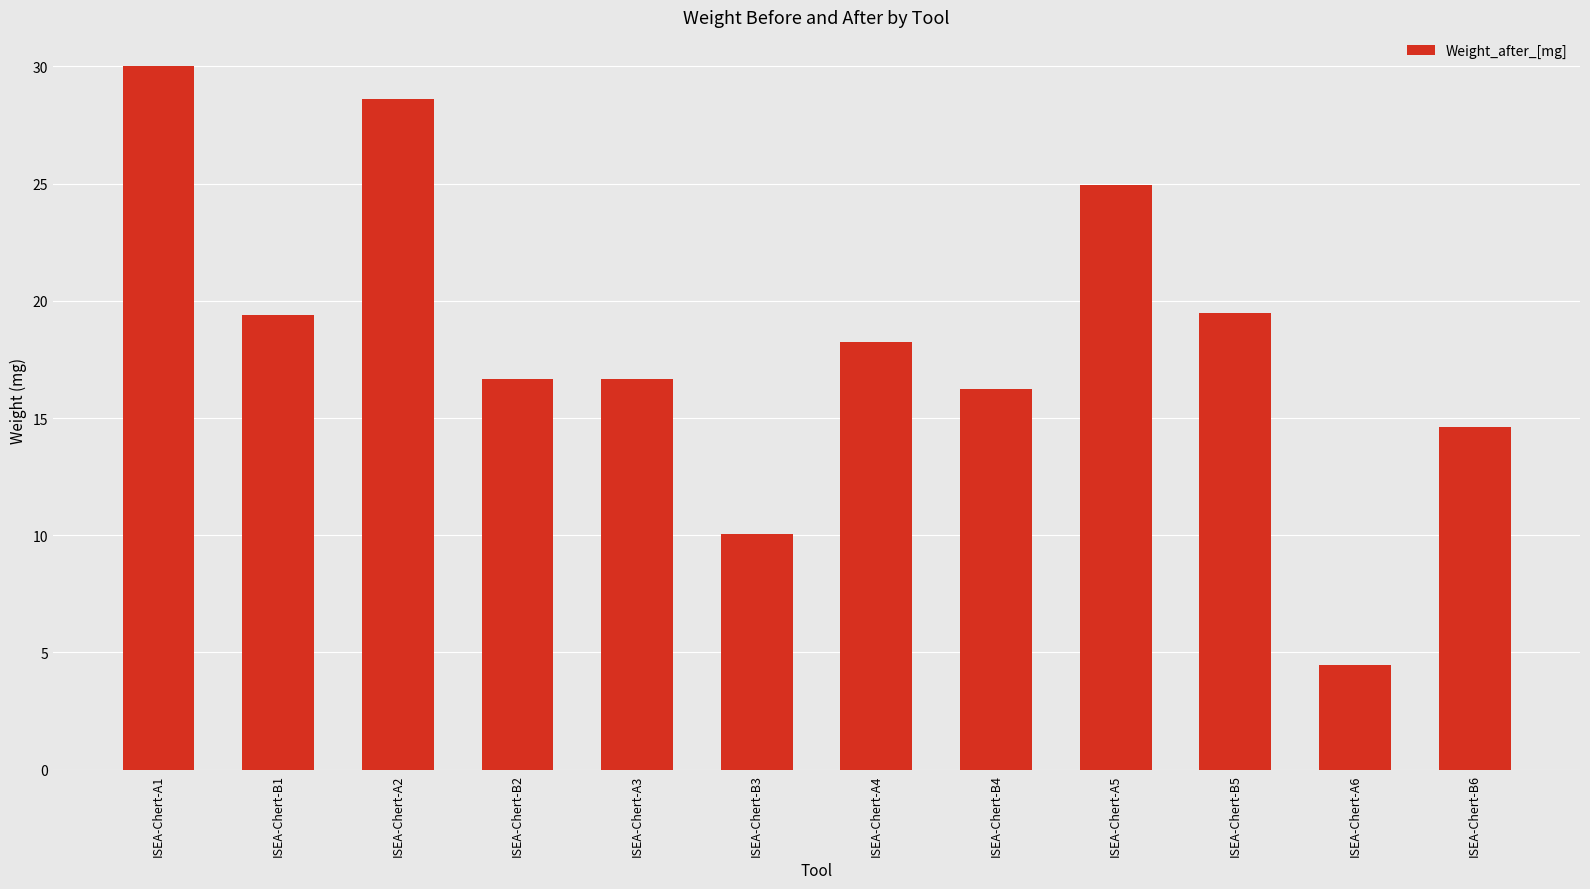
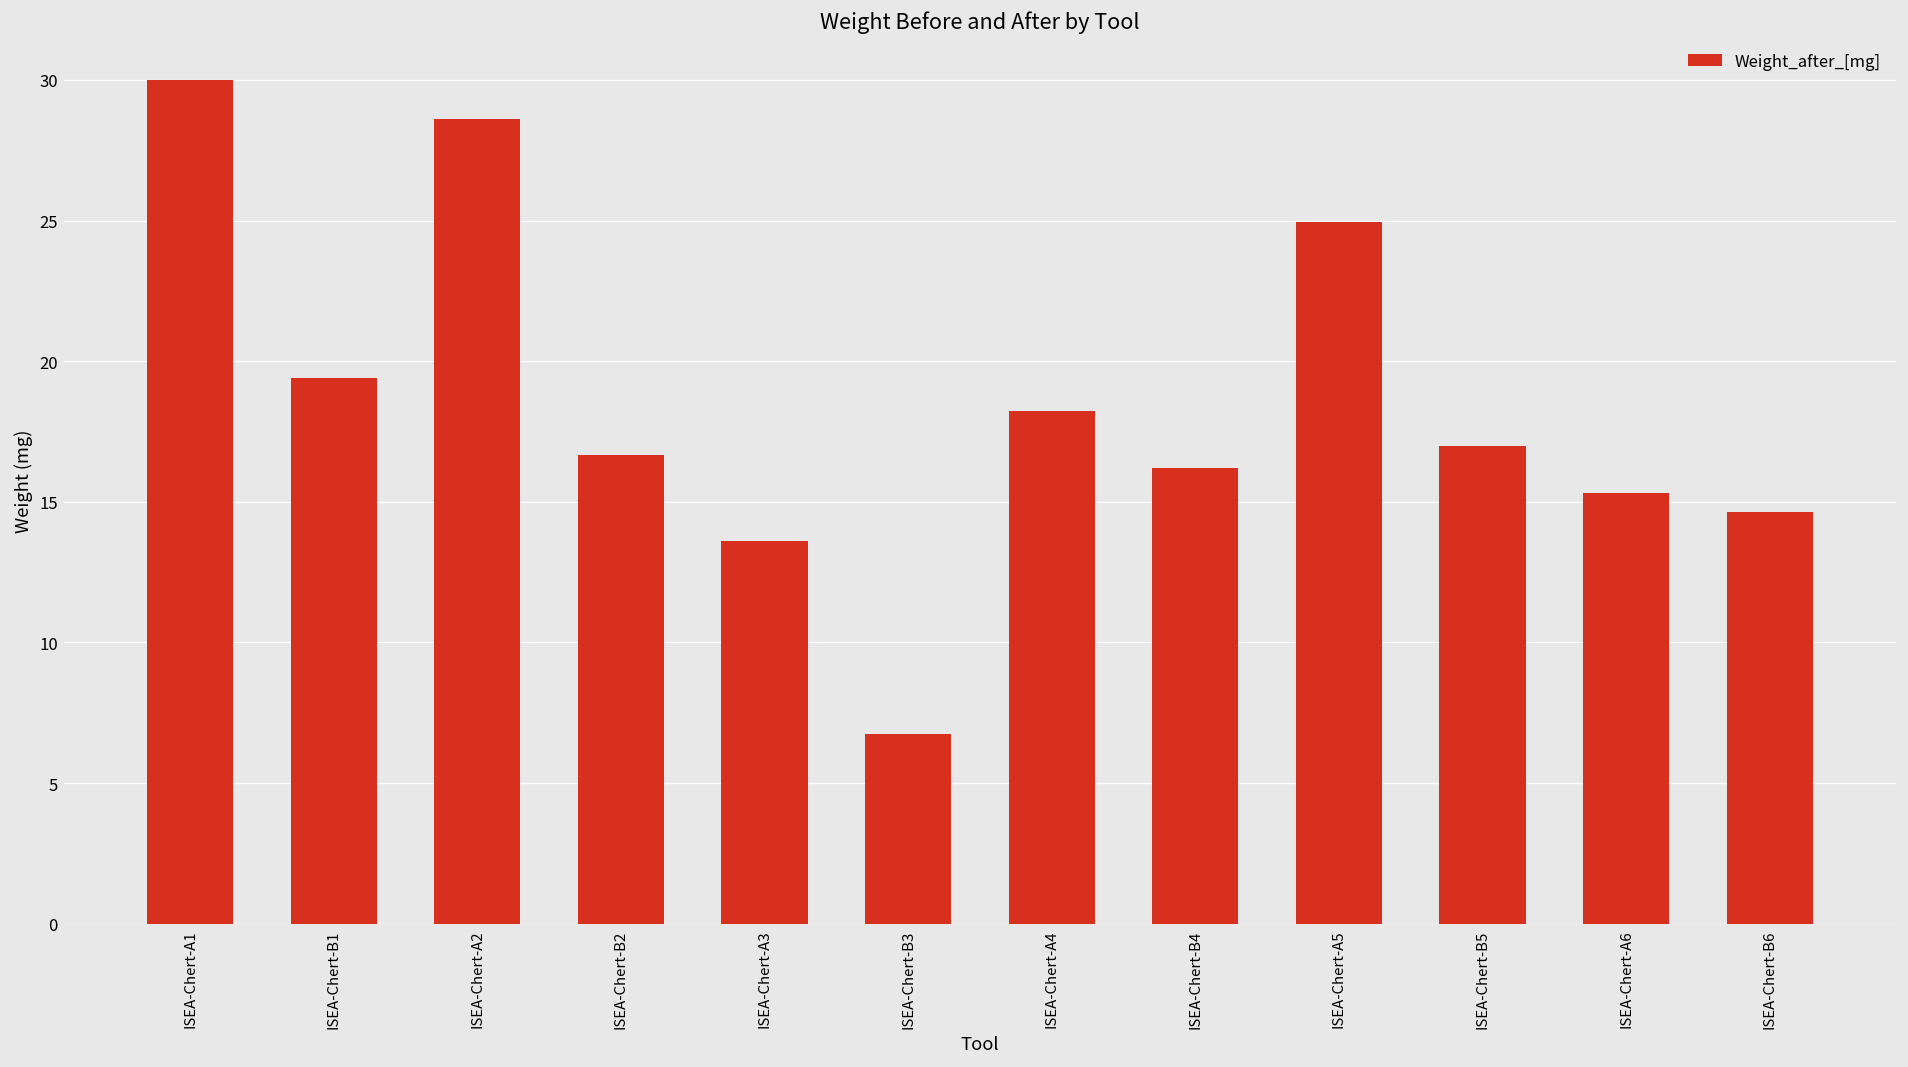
ISEA-Chert-A3: 16.7 -> 13.6
ISEA-Chert-B3: 10.0 -> 6.8
ISEA-Chert-B5: 19.5 -> 17.0
ISEA-Chert-A6: 4.5 -> 15.3
